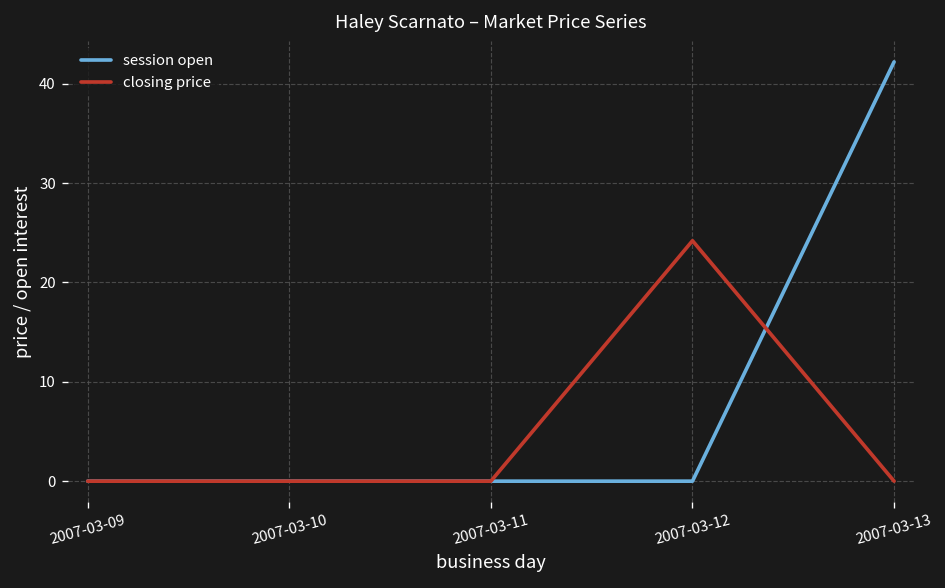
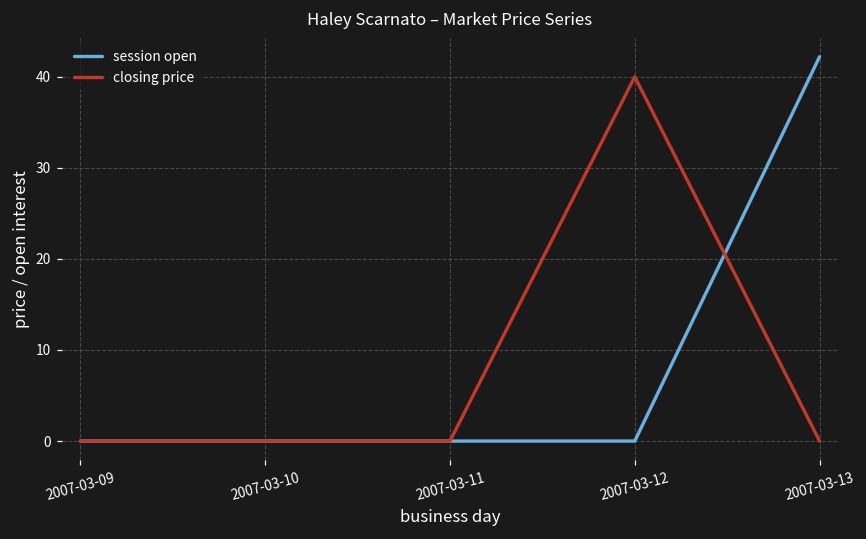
closing price, 2007-03-12: 24 -> 40
